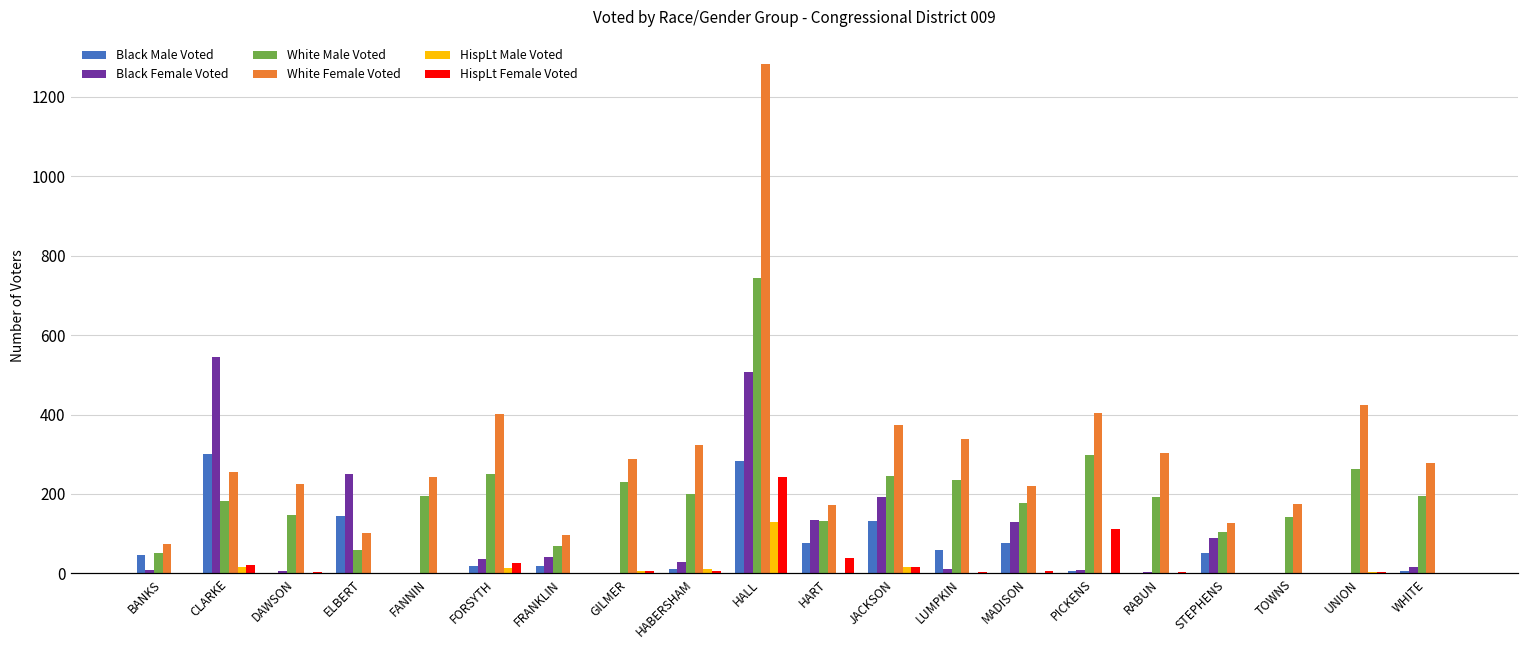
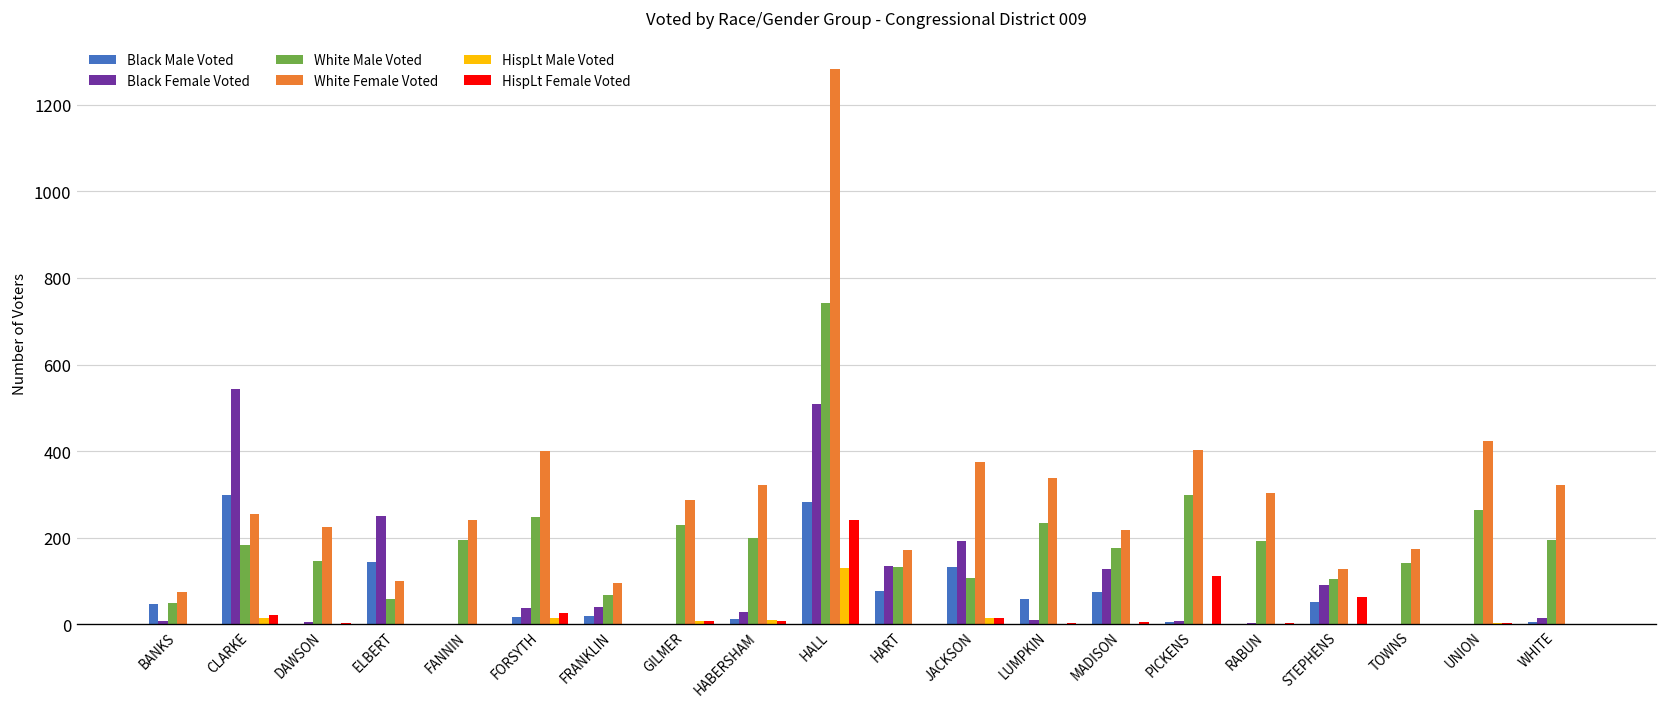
HispLt Female Voted, HART: 40 -> 0
White Male Voted, JACKSON: 250 -> 110
HispLt Female Voted, STEPHENS: 0 -> 60
White Female Voted, WHITE: 280 -> 320
